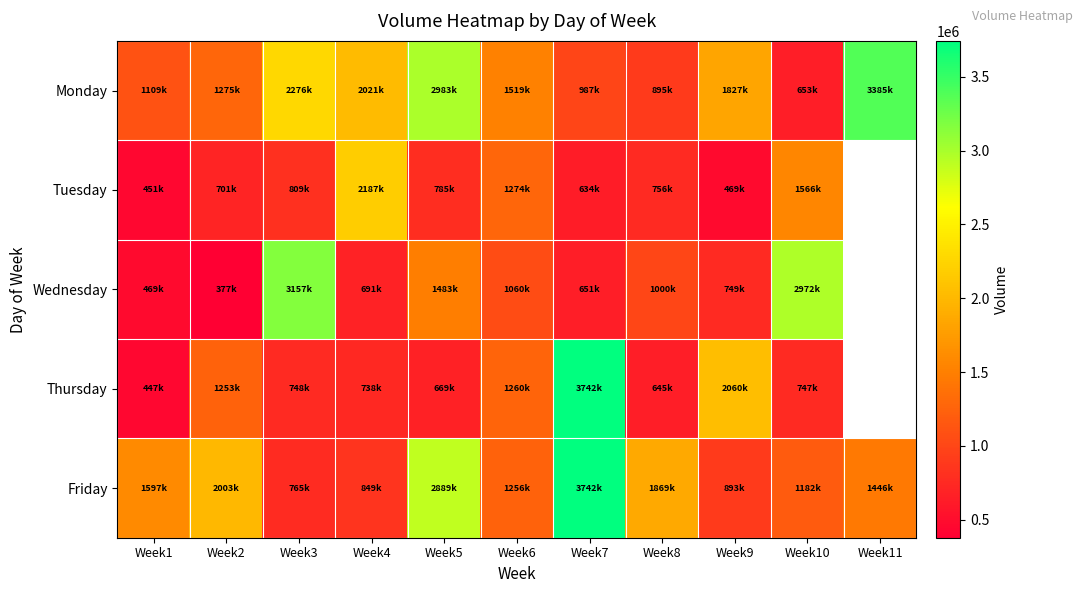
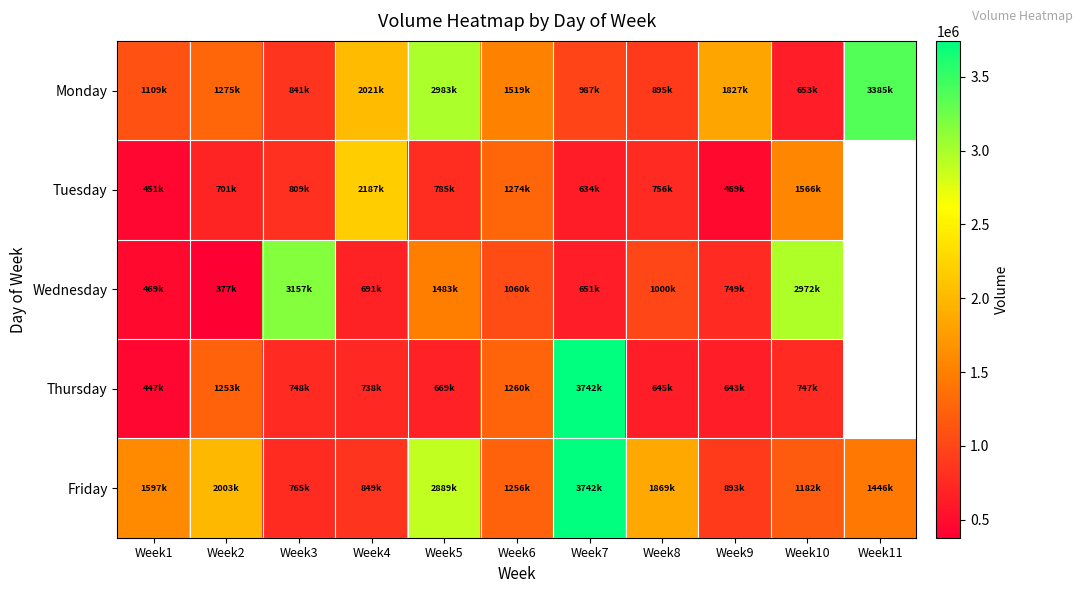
Monday, Week3: 2276k -> 841k
Thursday, Week9: 2060k -> 643k
